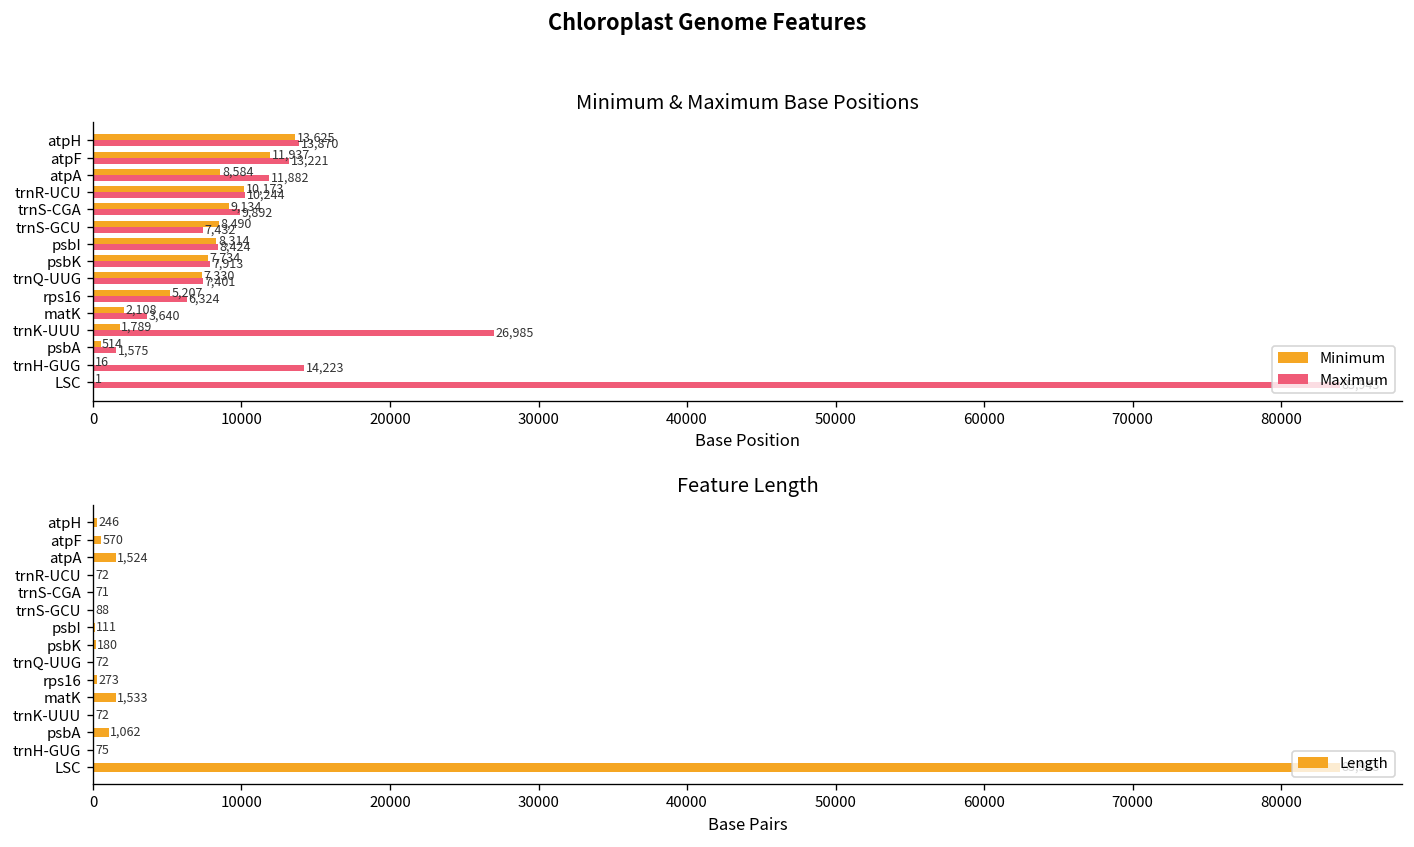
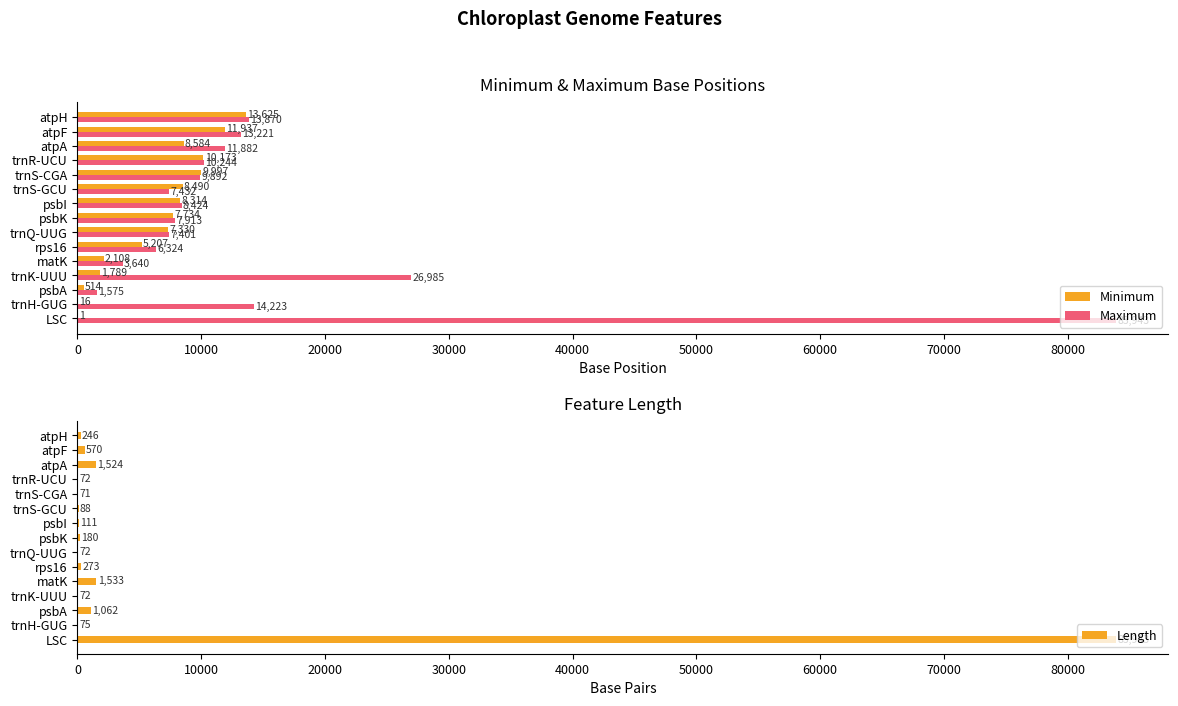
Minimum & Maximum Base Positions, Minimum, trnS-CGA: 9,134 -> 9,997
